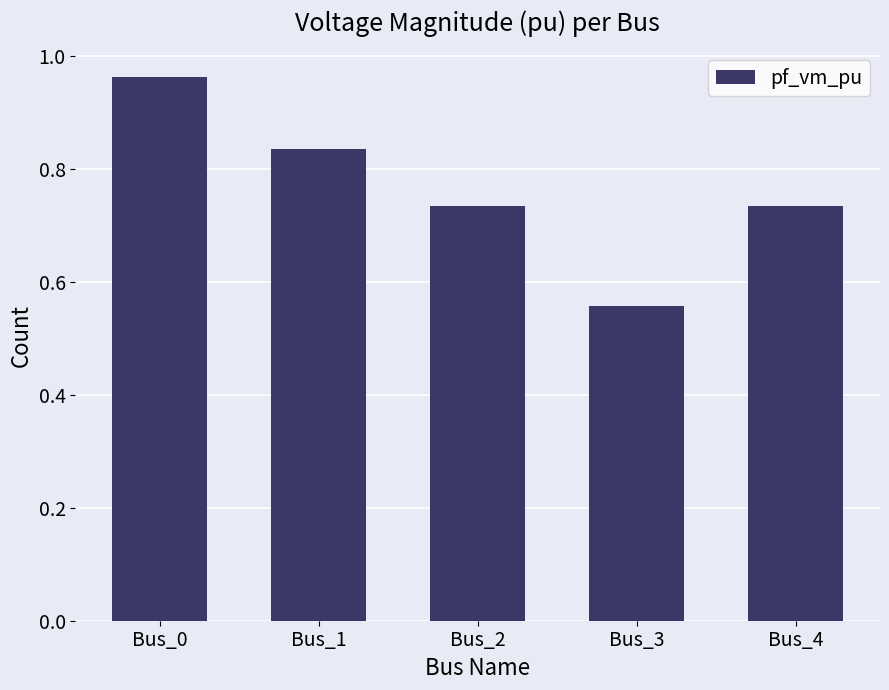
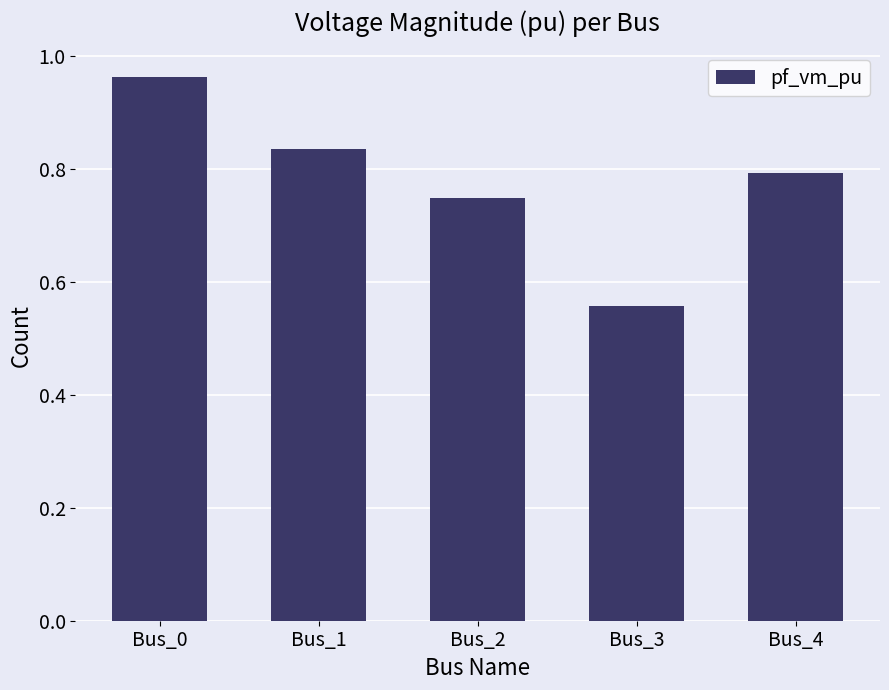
Bus_2: 0.73 -> 0.75
Bus_4: 0.73 -> 0.79
